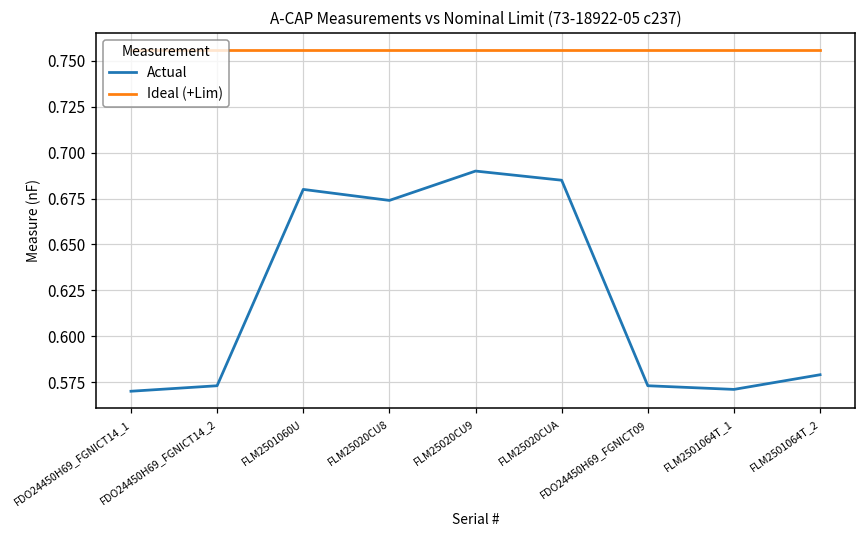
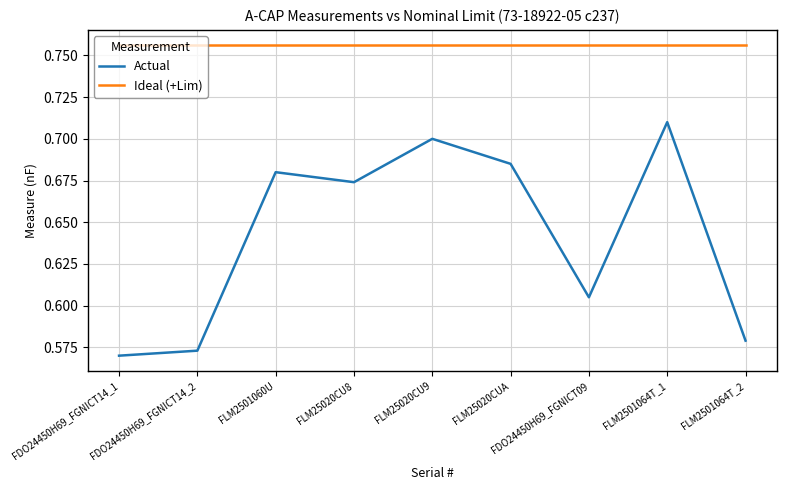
Actual, FLM25020CU9: 0.69 -> 0.70
Actual, FDO24450H69_FGNICT09: 0.573 -> 0.605
Actual, FLM2501064T_1: 0.571 -> 0.710
